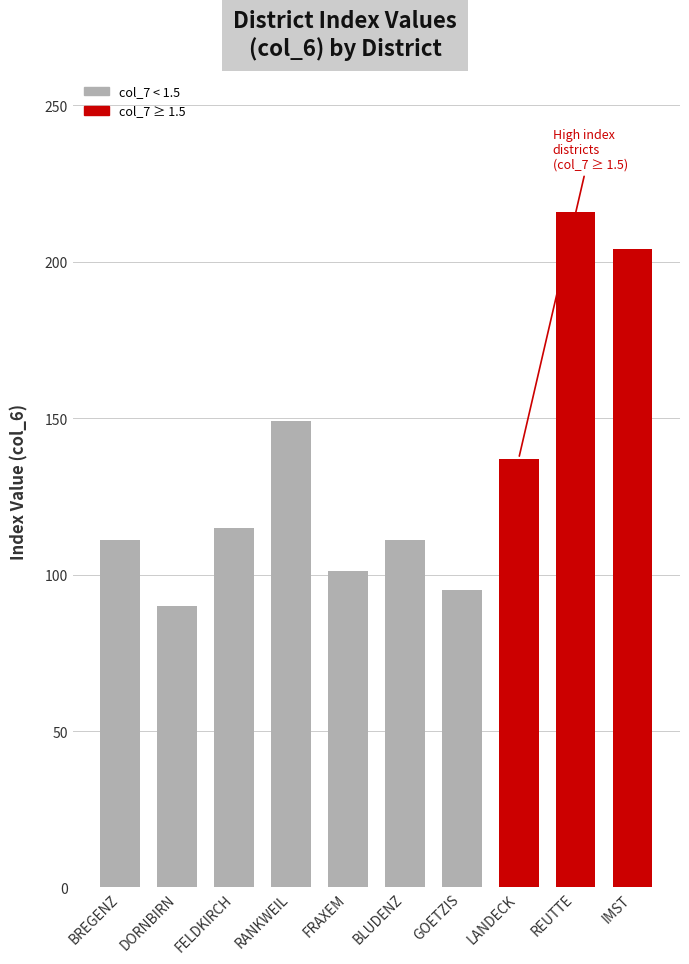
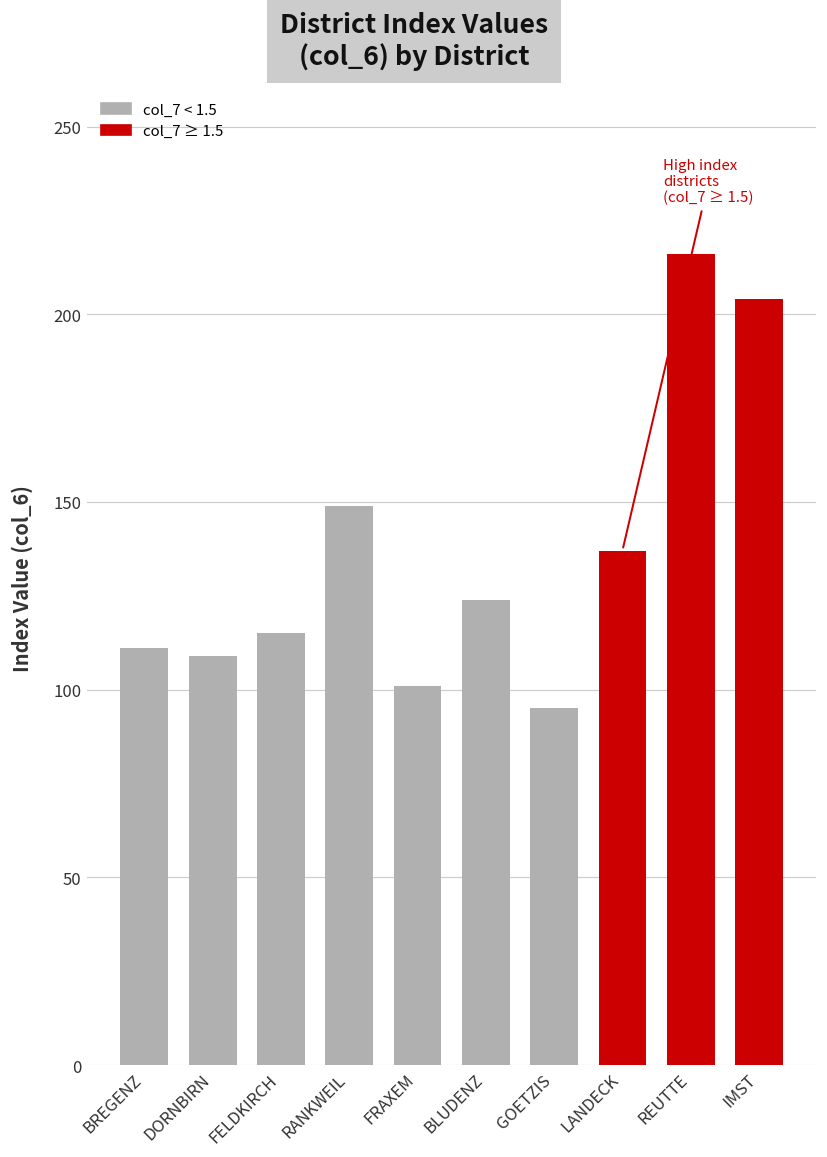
DORNBIRN: 90 -> 109
BLUDENZ: 111 -> 124
